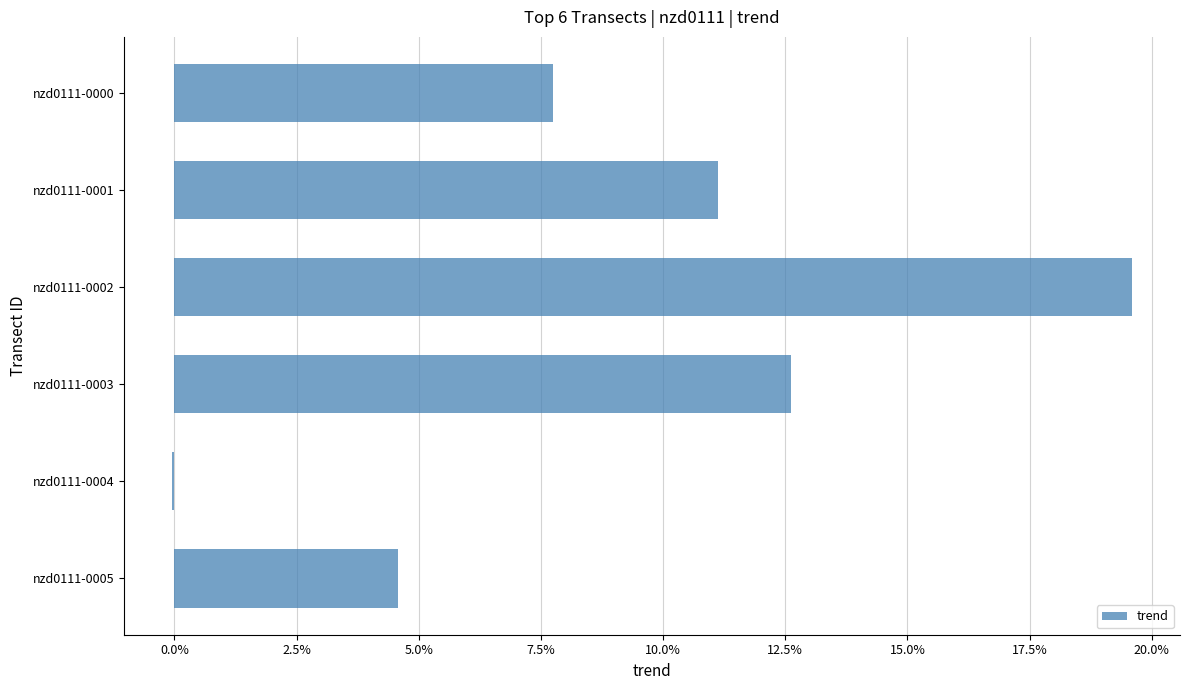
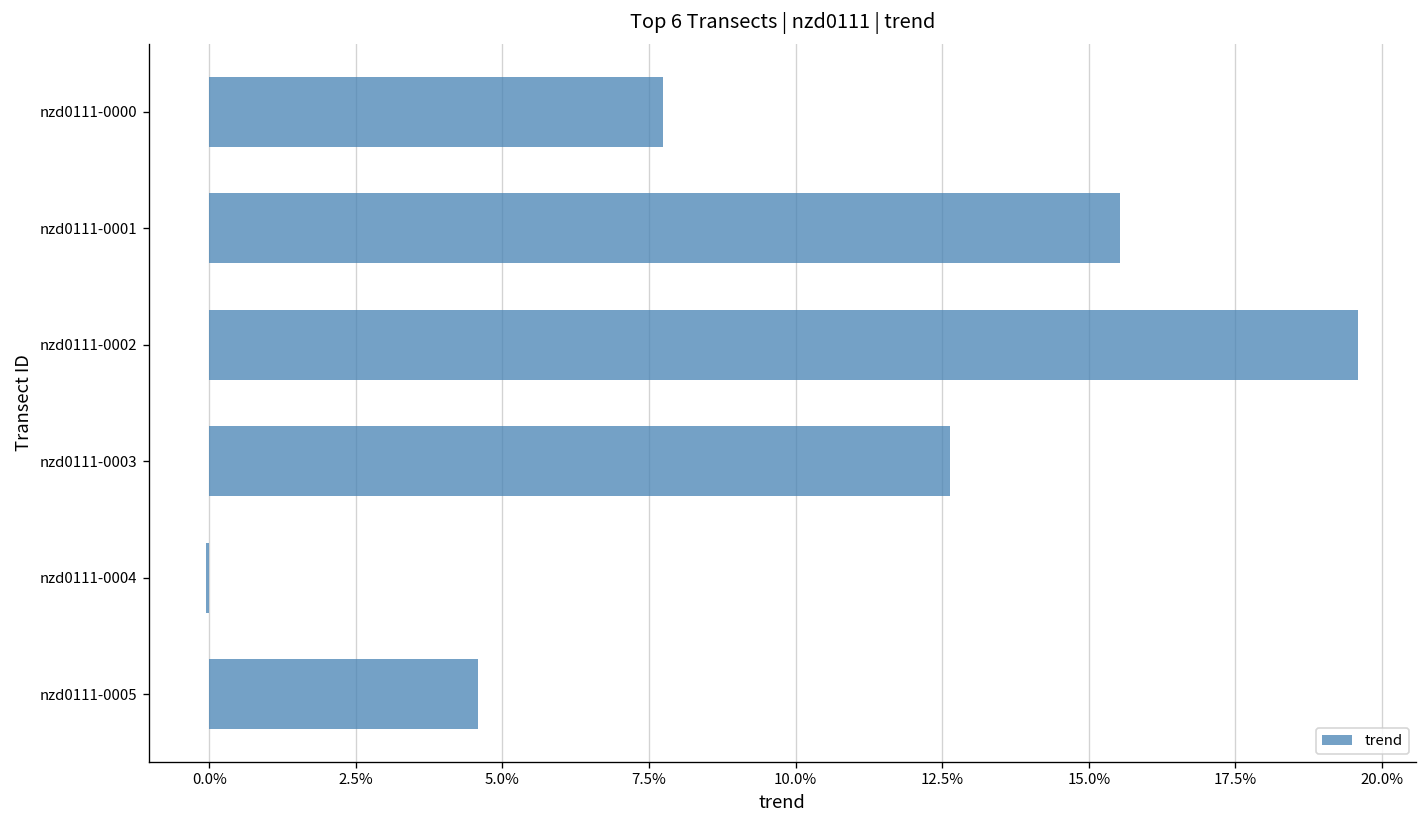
nzd0111-0001: 11.1% -> 15.5%
